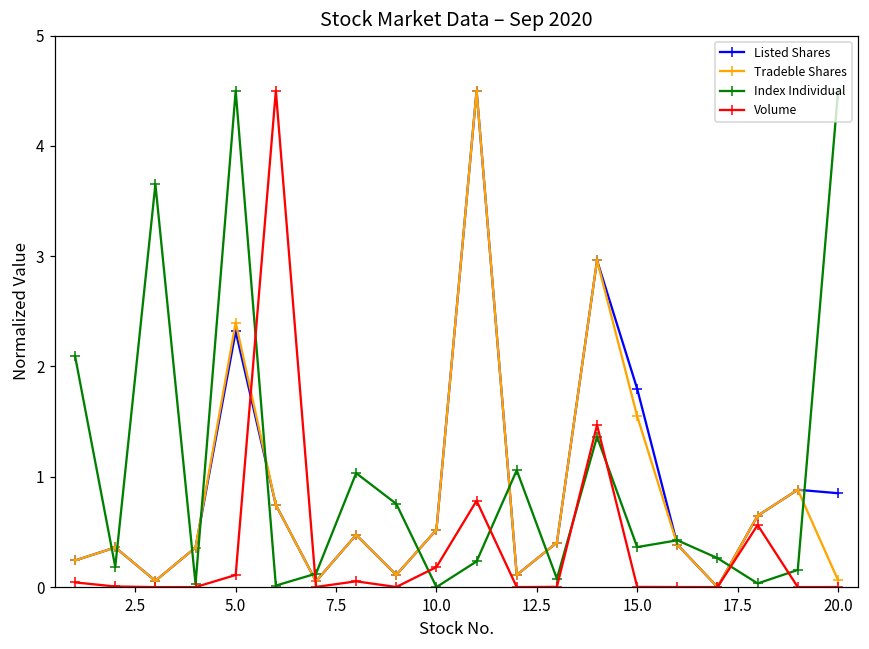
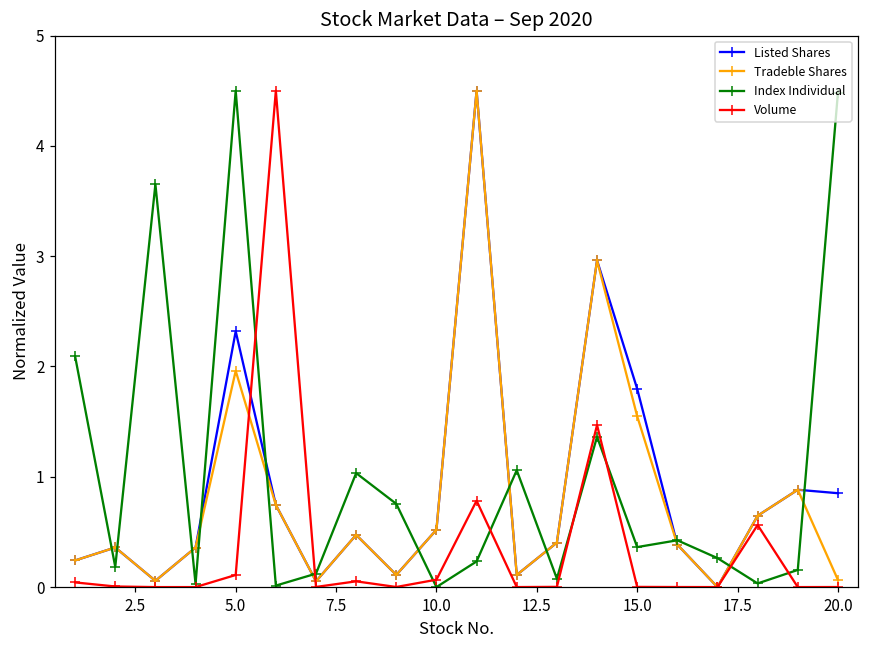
Tradeble Shares, 5.0: 2.40 -> 1.96
Volume, 10.0: 0.18 -> 0.07
